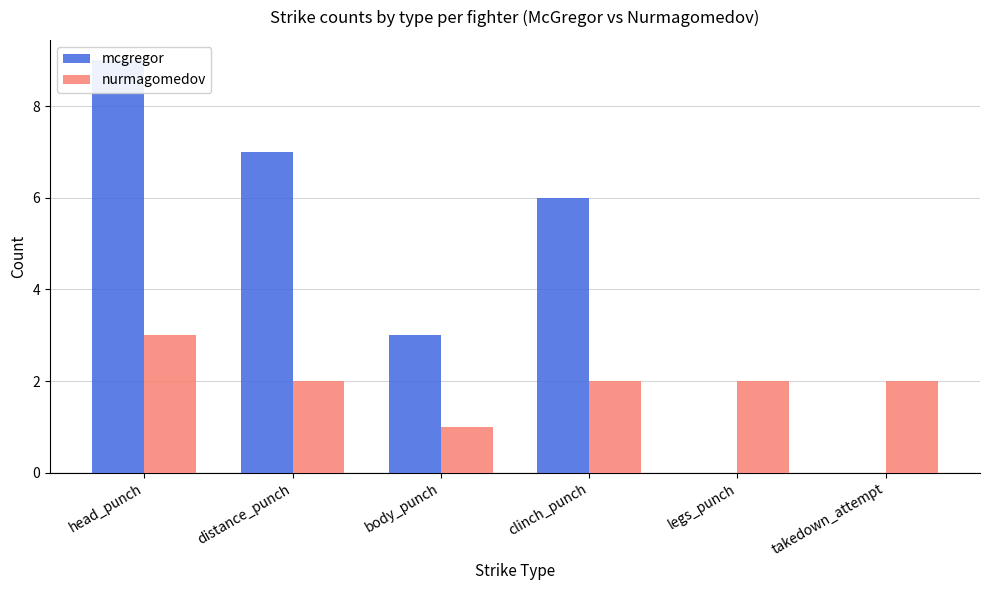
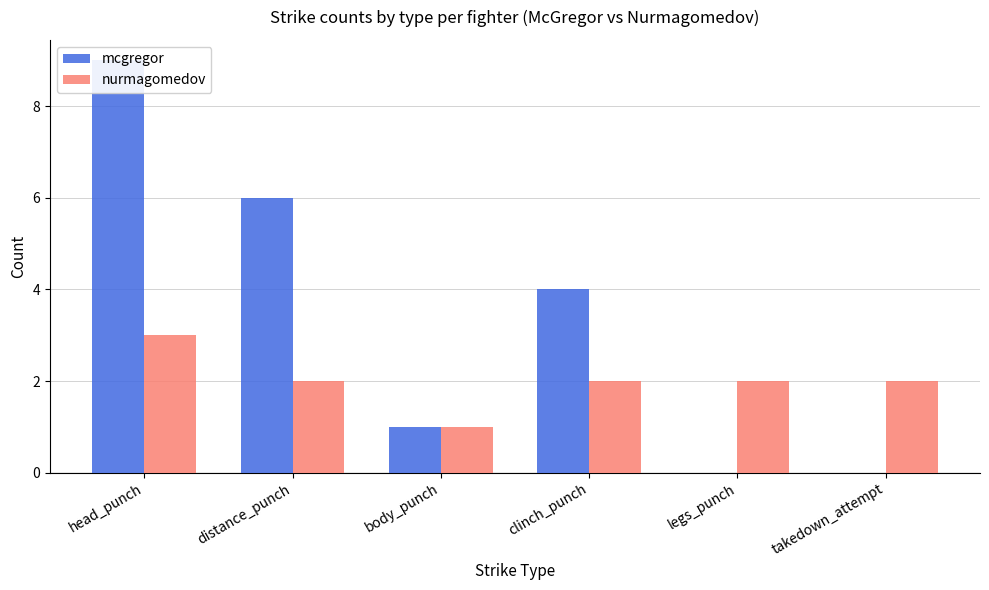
mcgregor, distance_punch: 7 -> 6
mcgregor, body_punch: 3 -> 1
mcgregor, clinch_punch: 6 -> 4
